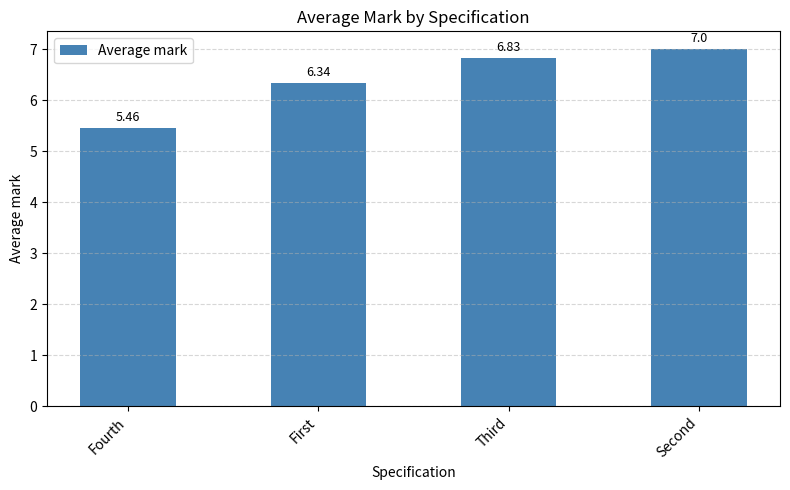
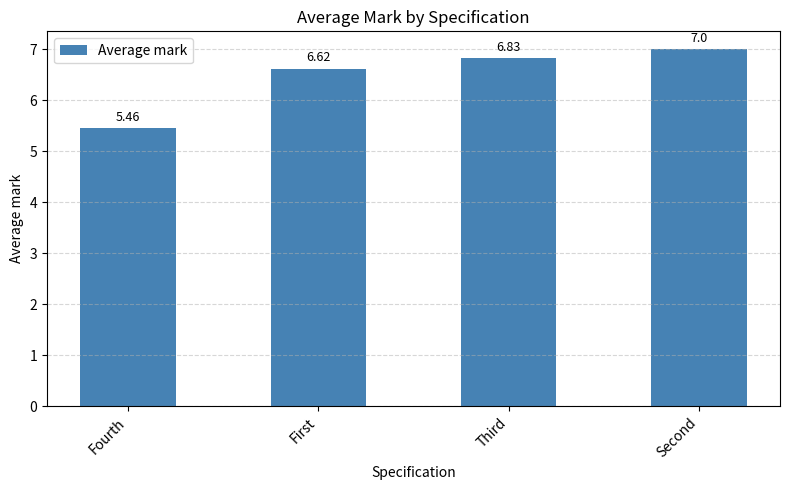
First: 6.34 -> 6.62
